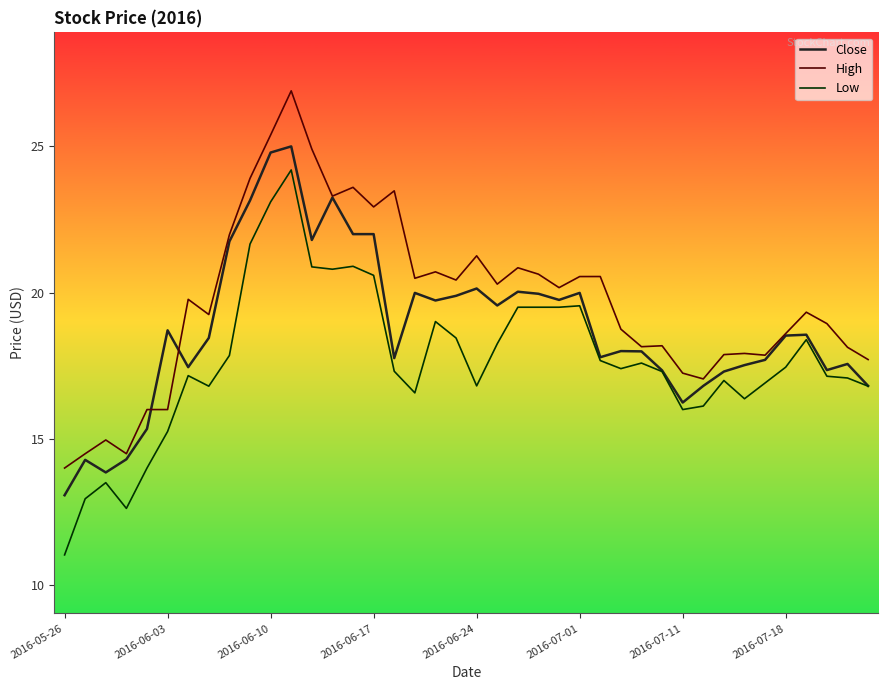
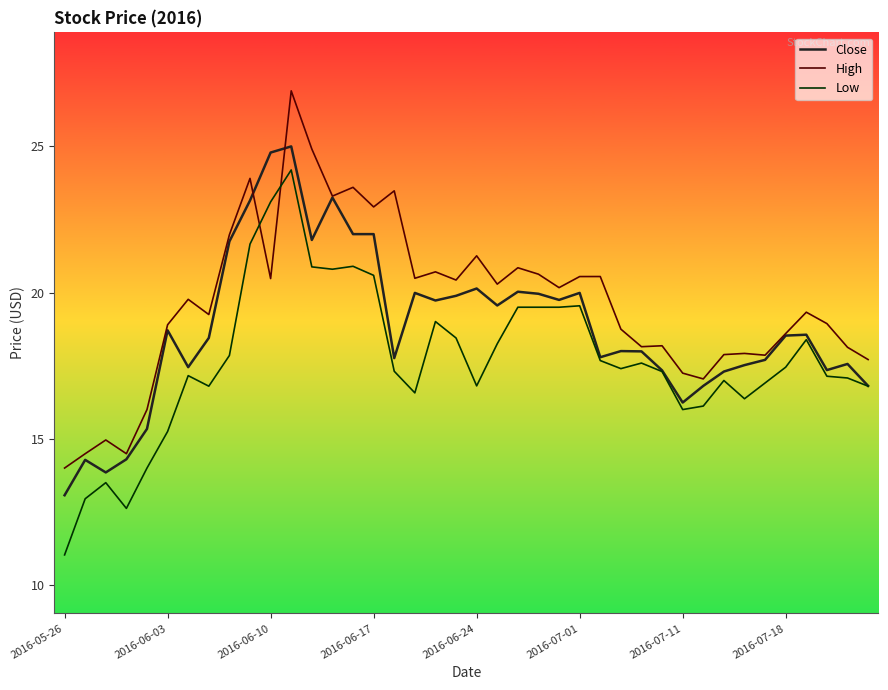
High, 2016-06-03: 16.0 -> 18.9
High, 2016-06-10: 25.4 -> 20.5
